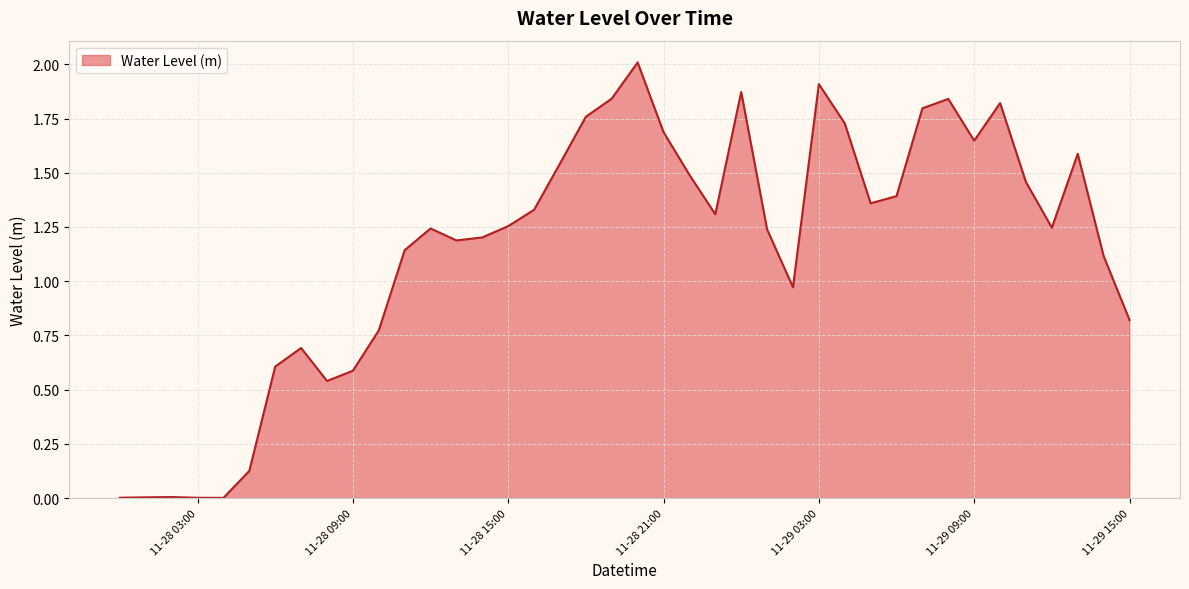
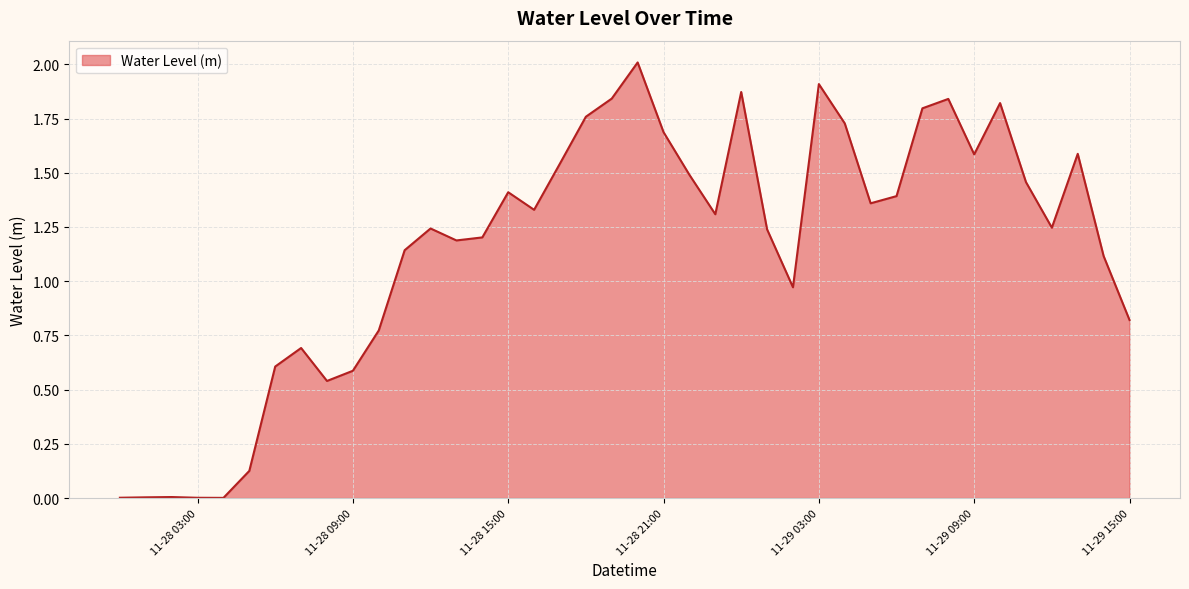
11-28 15:00: 1.25 -> 1.41
11-29 09:00: 1.65 -> 1.58
